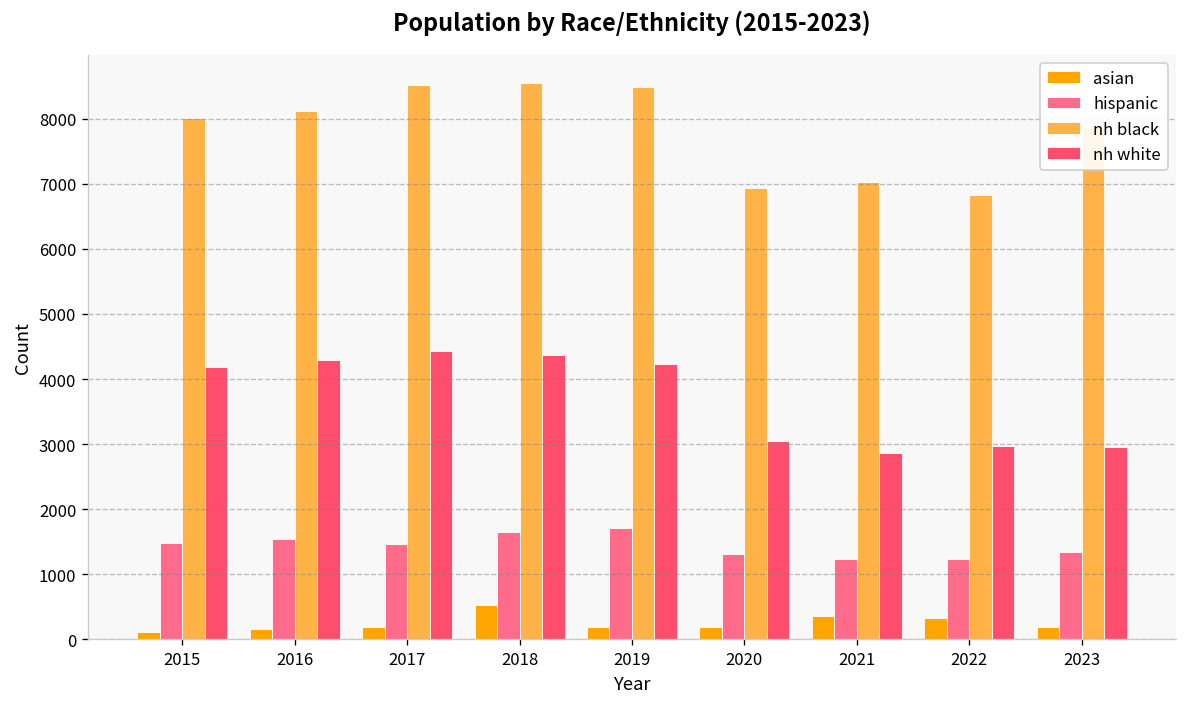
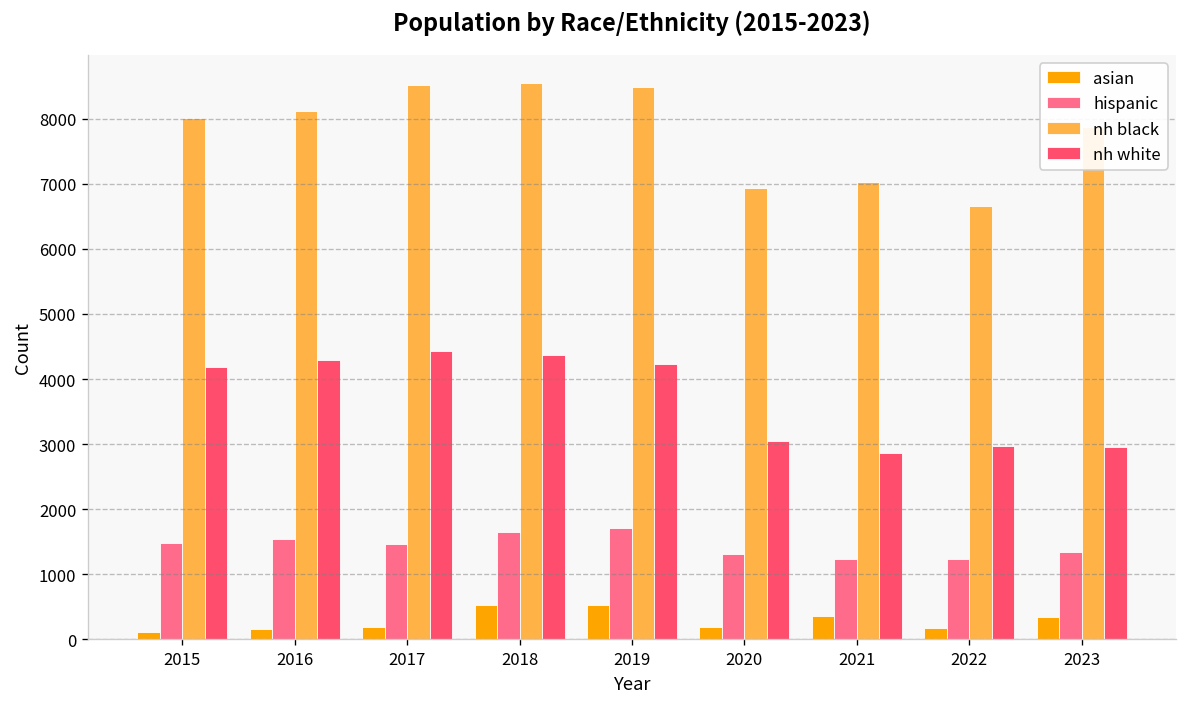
asian, 2019: 200 -> 500
asian, 2022: 300 -> 200
nh black, 2022: 6800 -> 6700
asian, 2023: 200 -> 300
